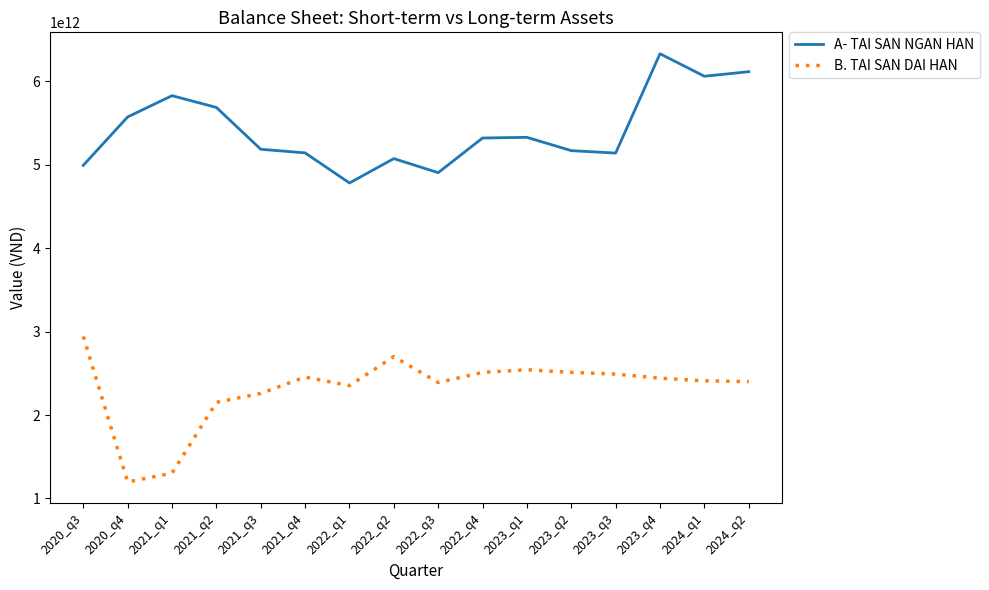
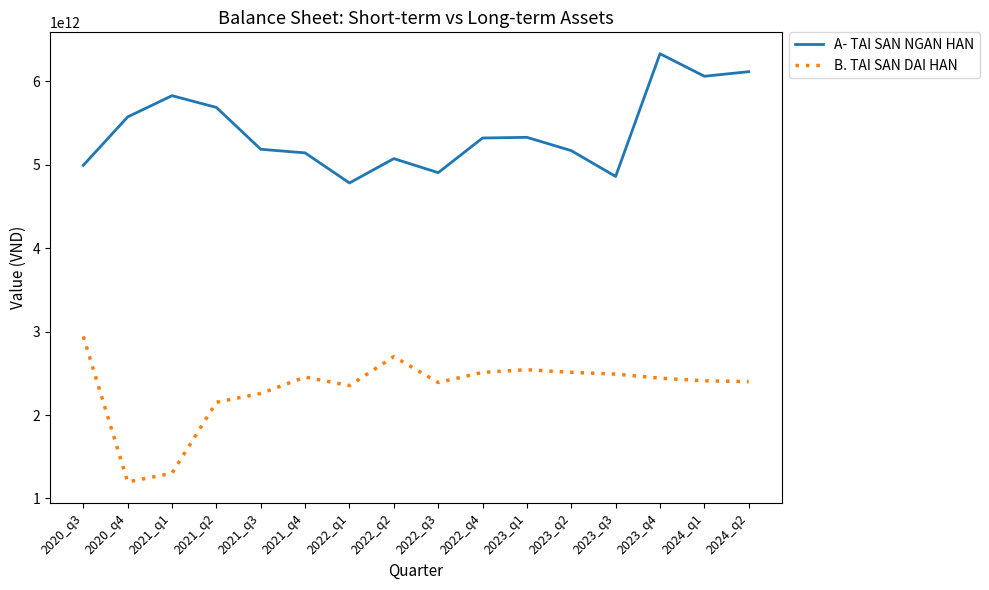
A- TAI SAN NGAN HAN, 2023_q3: 5100000000000 -> 4900000000000
